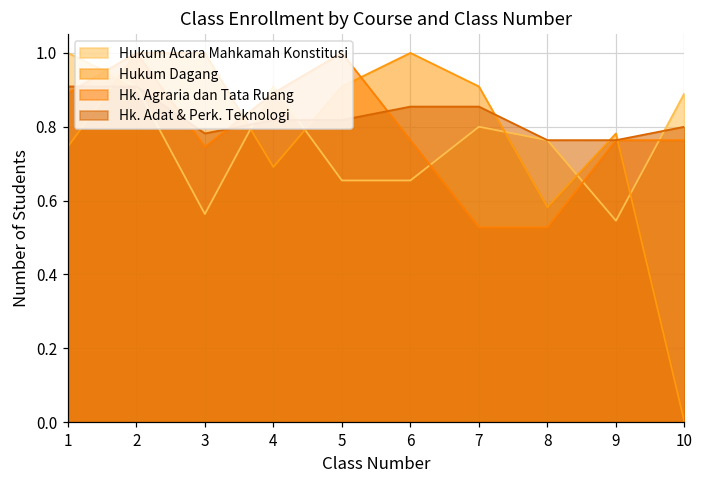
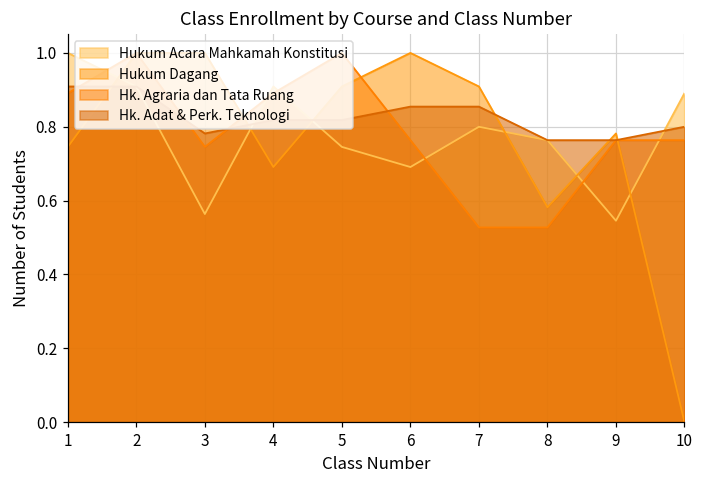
Hukum Acara Mahkamah Konstitusi, 5: 0.65 -> 0.75
Hukum Acara Mahkamah Konstitusi, 6: 0.65 -> 0.69
